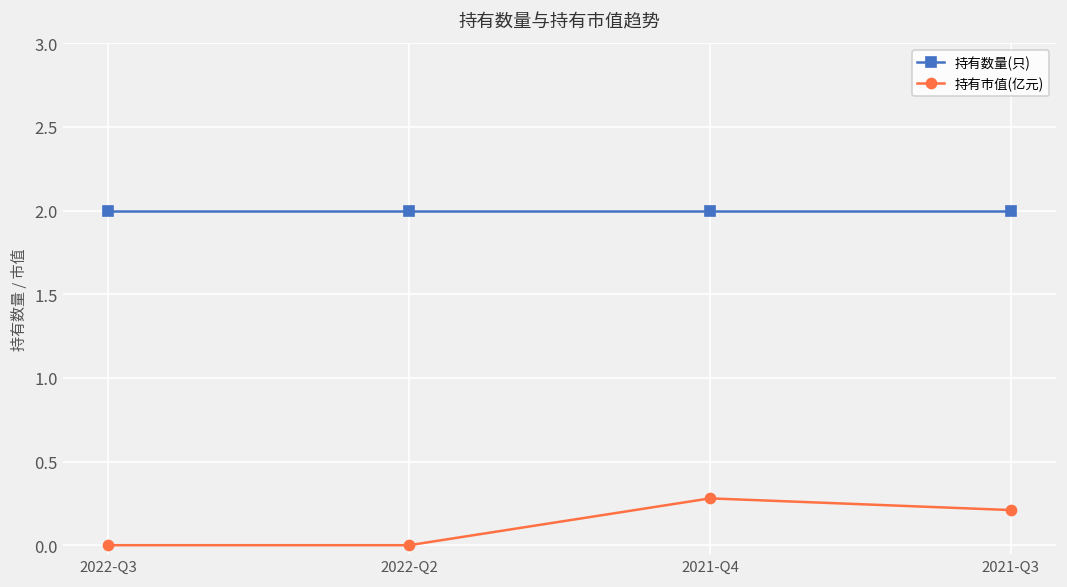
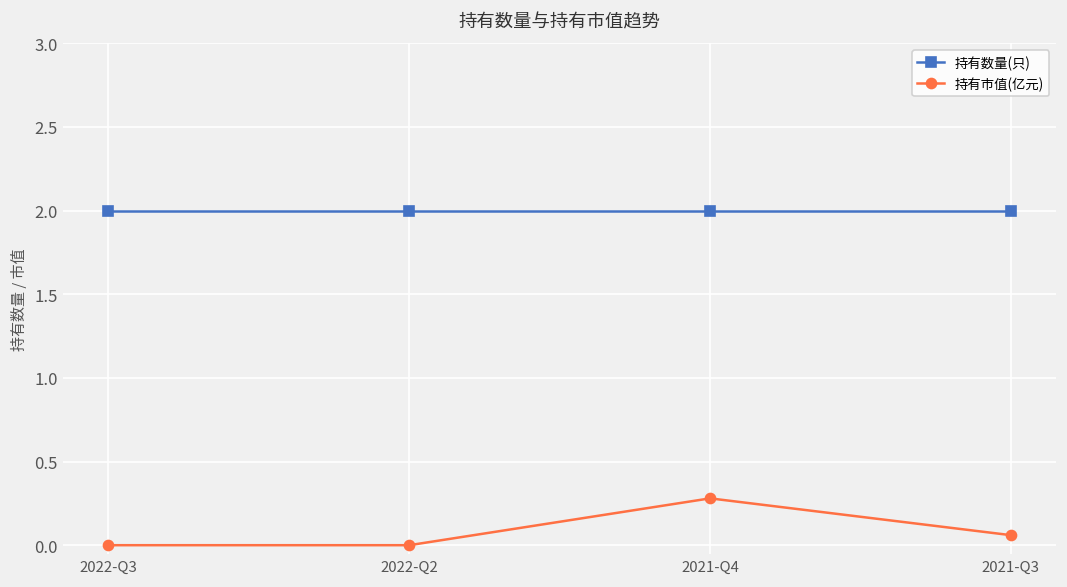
持有市值(亿元), 2021-Q3: 0.21 -> 0.06
